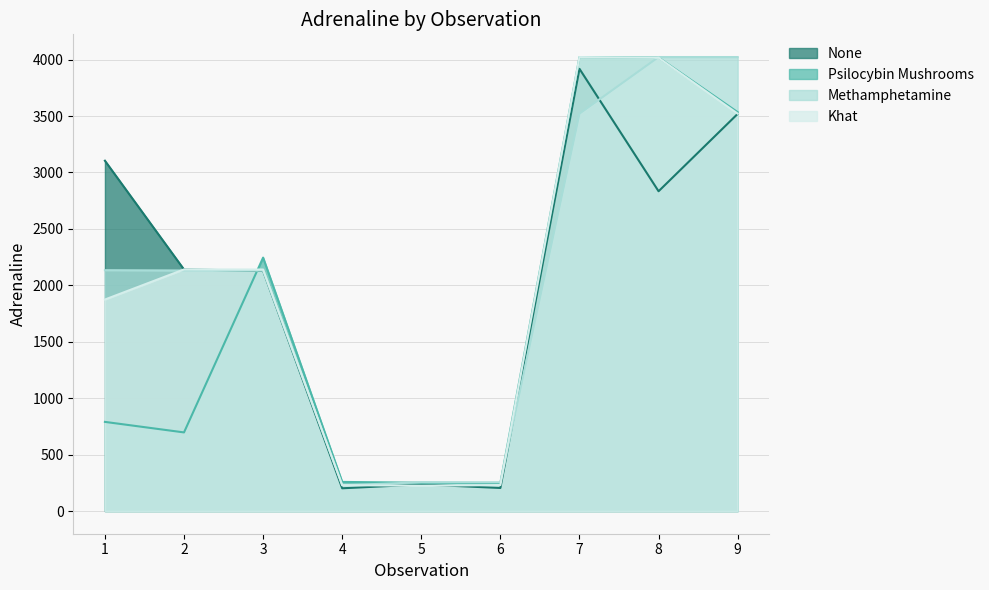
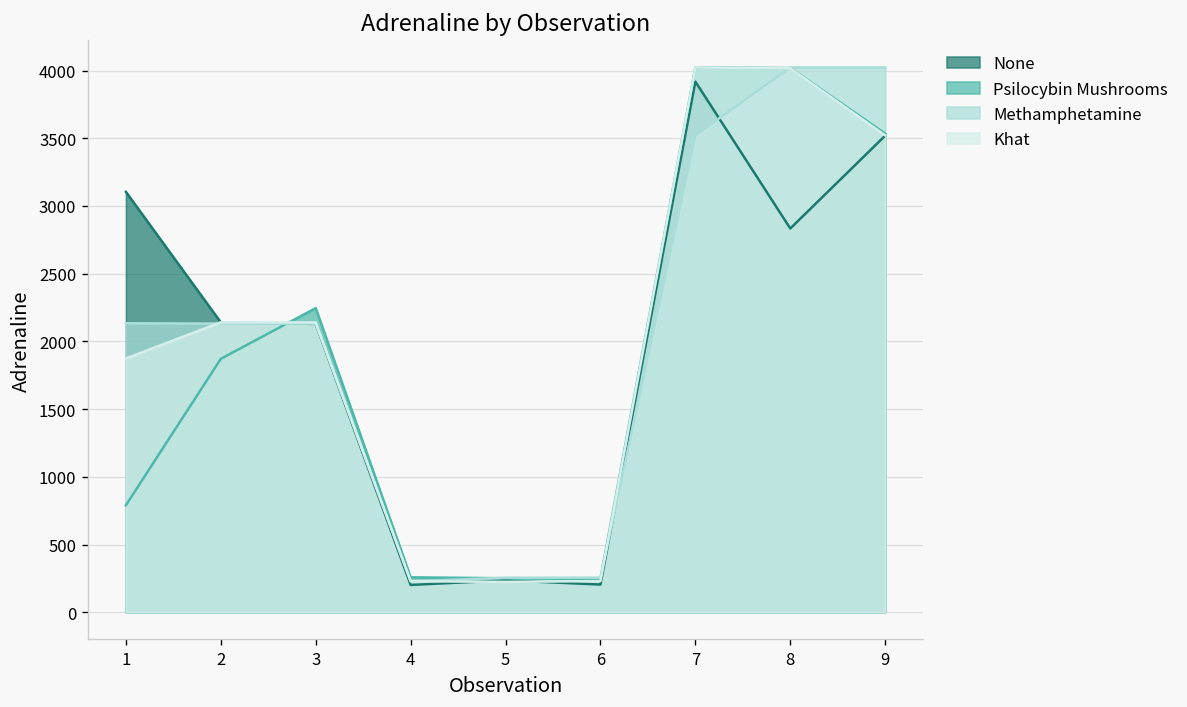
Psilocybin Mushrooms, 2: 700 -> 1870
